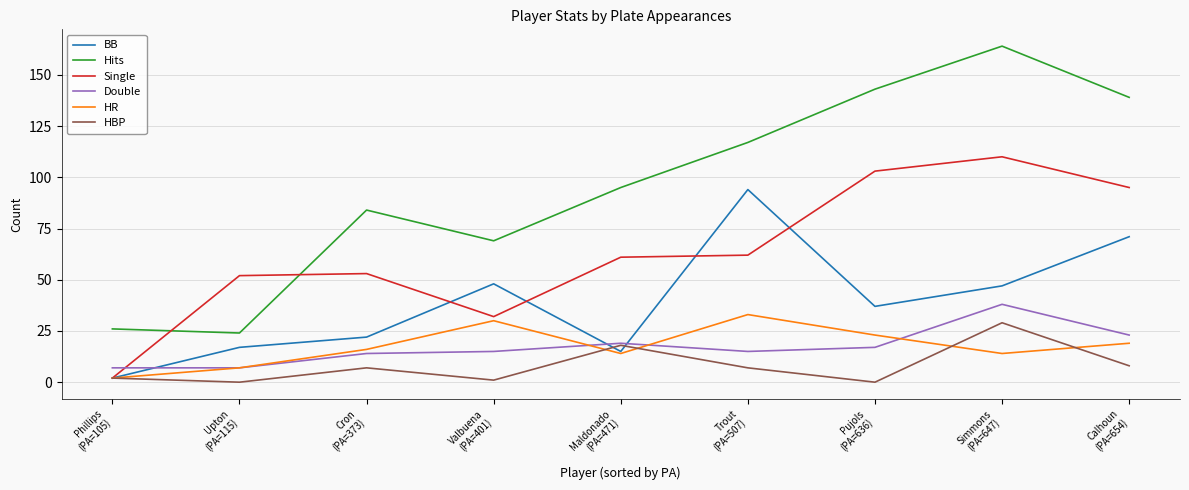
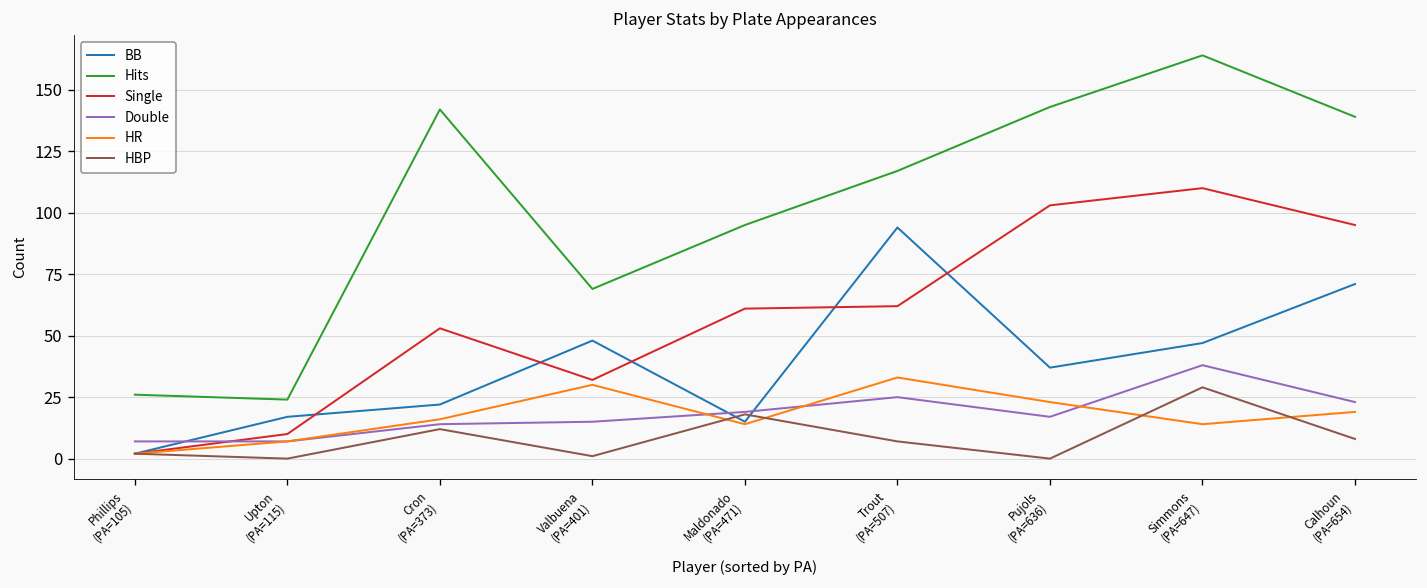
Single, Upton (PA=115): 52 -> 10
Hits, Cron (PA=373): 84 -> 142
HBP, Cron (PA=373): 7 -> 12
Double, Trout (PA=507): 15 -> 25
